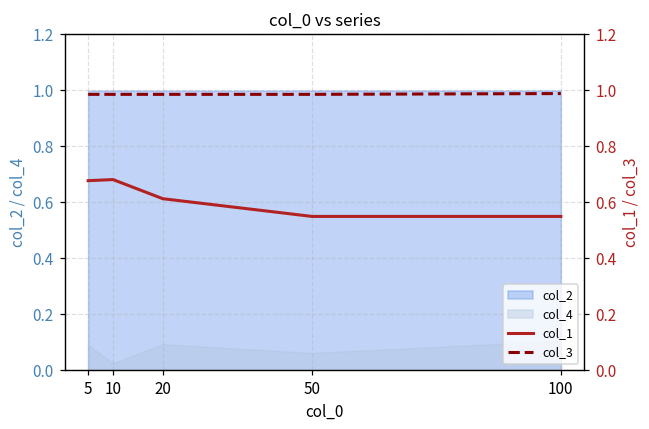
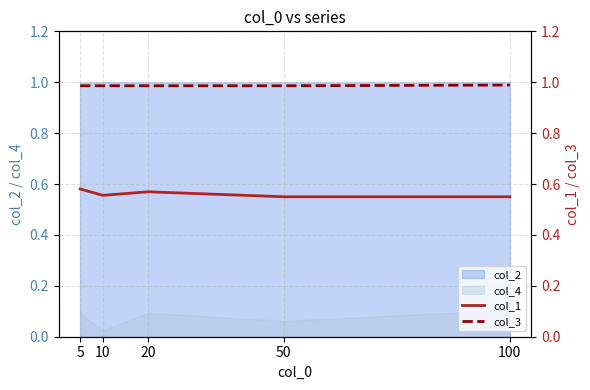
col_1, 5: 0.68 -> 0.58
col_1, 10: 0.68 -> 0.56
col_1, 20: 0.61 -> 0.57
